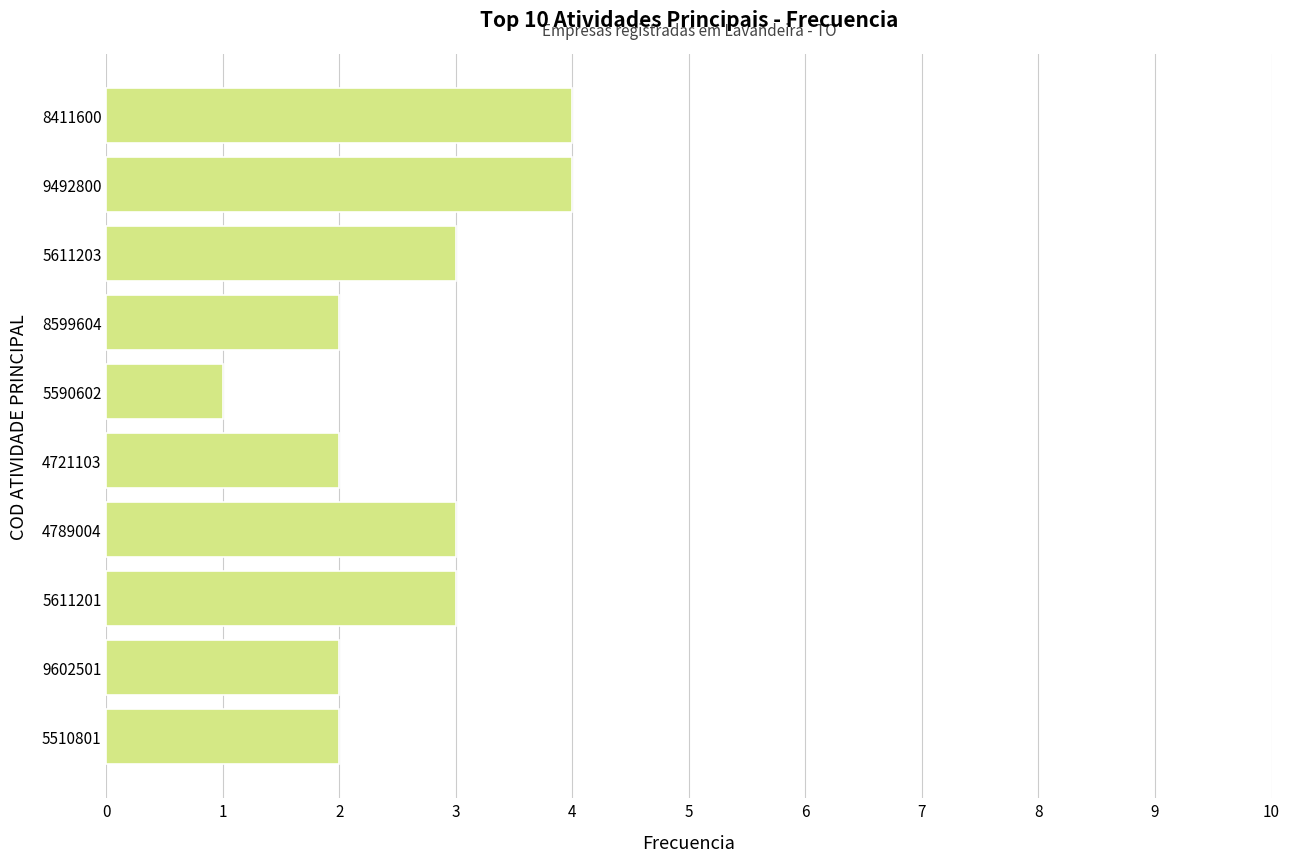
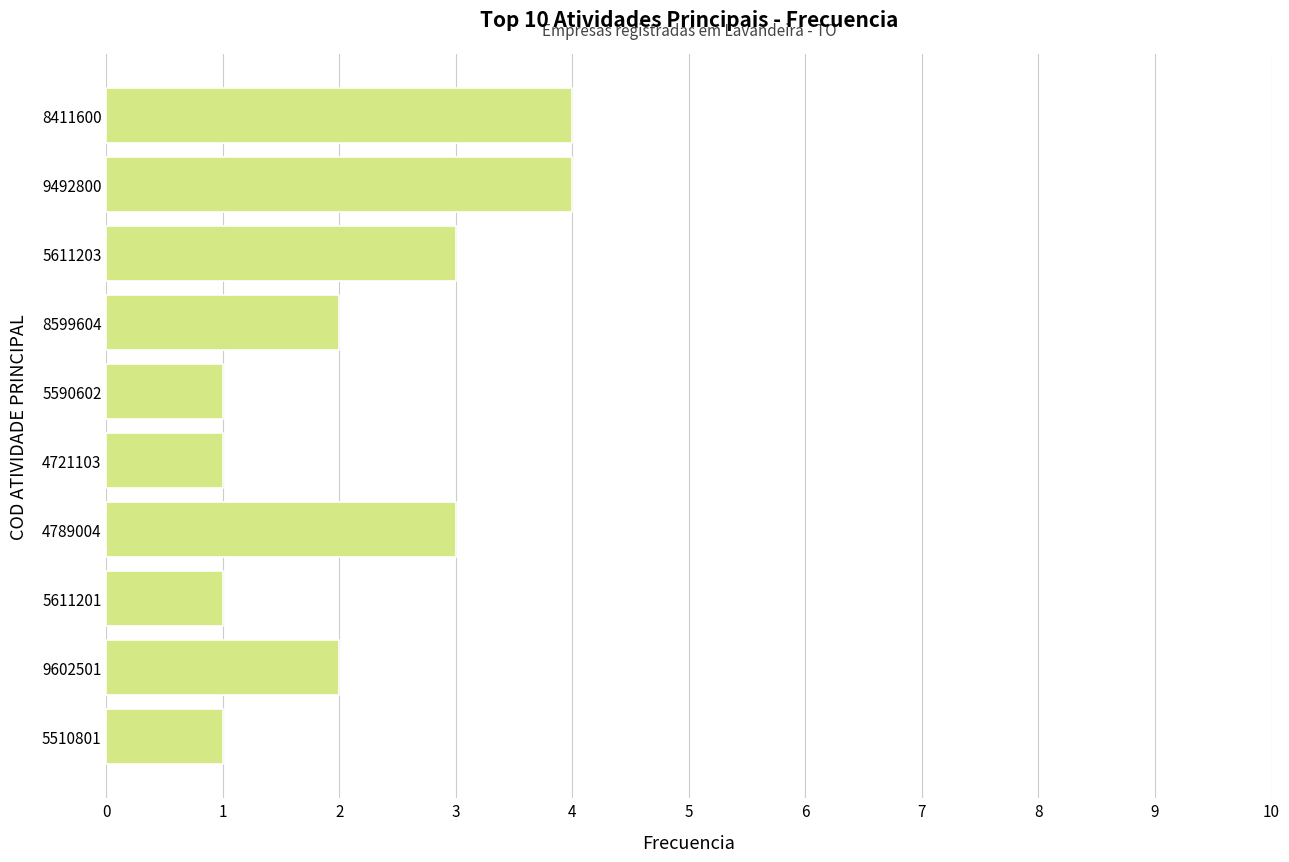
4721103: 2 -> 1
5611201: 3 -> 1
5510801: 2 -> 1
